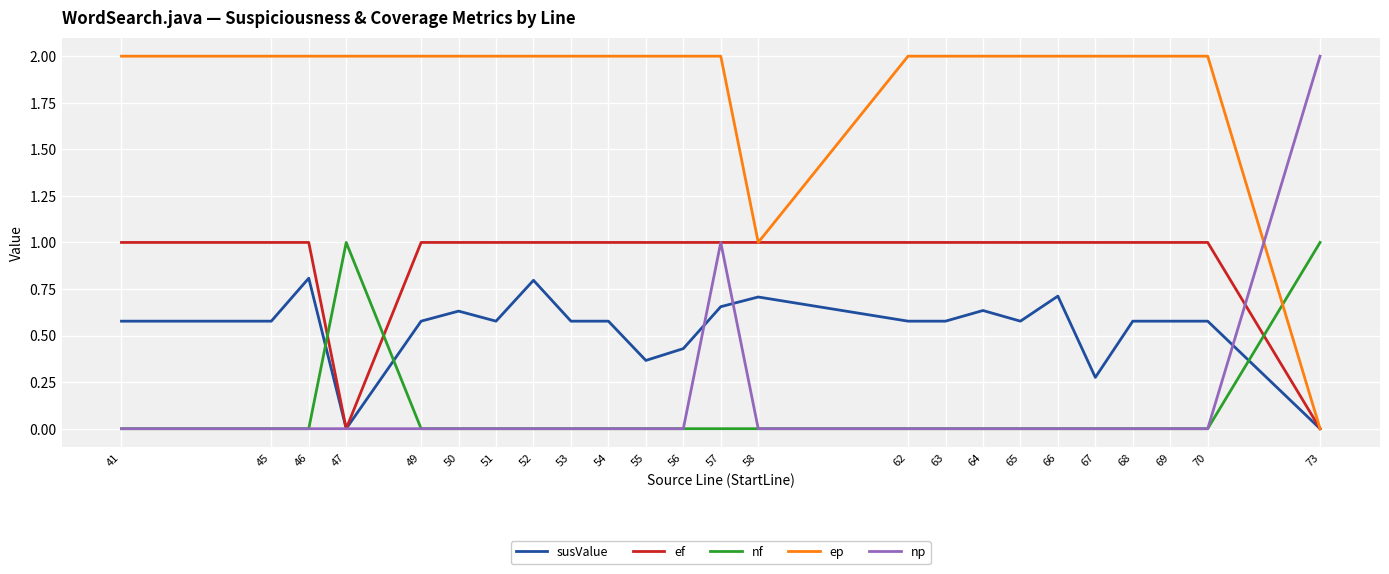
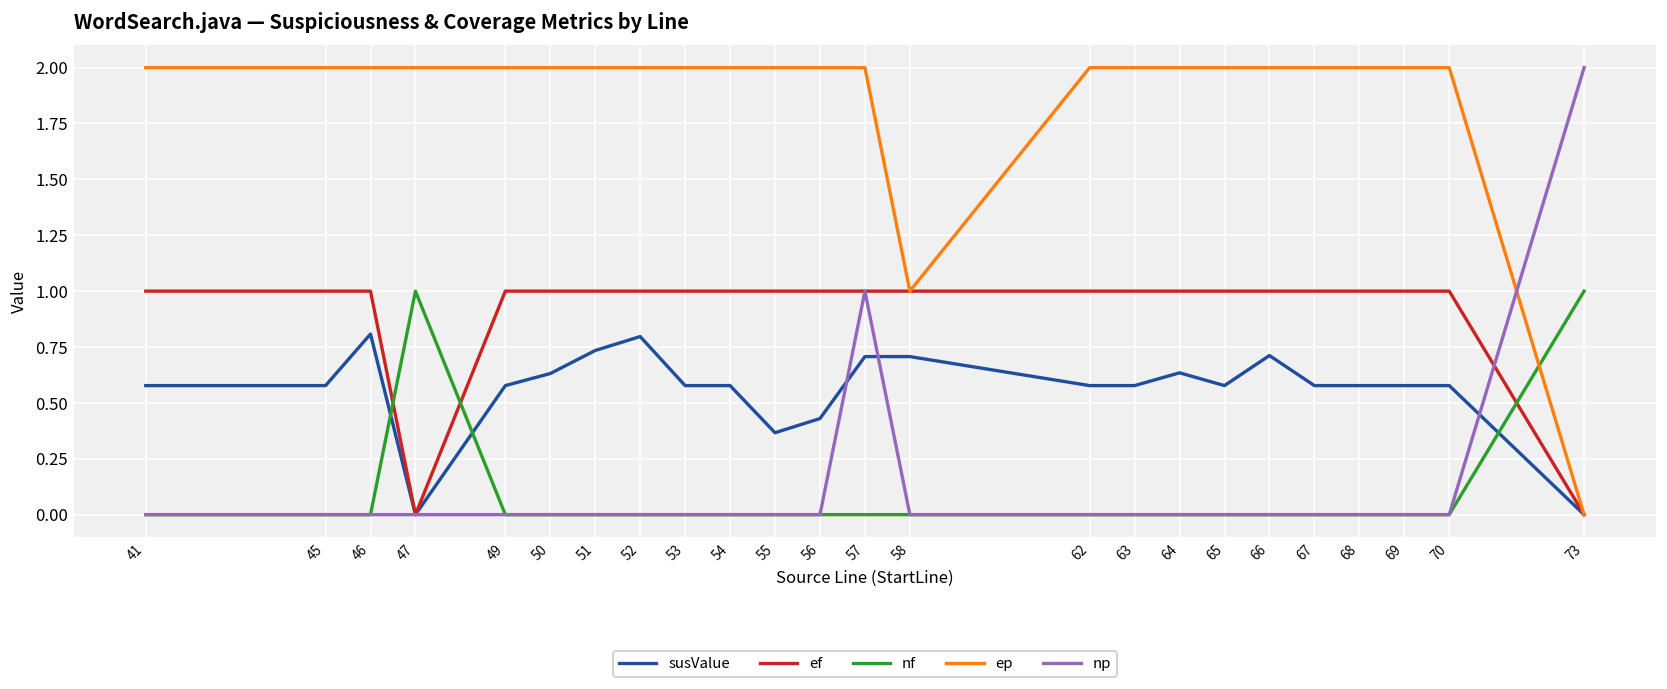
susValue, 51: 0.58 -> 0.73
susValue, 57: 0.66 -> 0.71
susValue, 67: 0.28 -> 0.58
